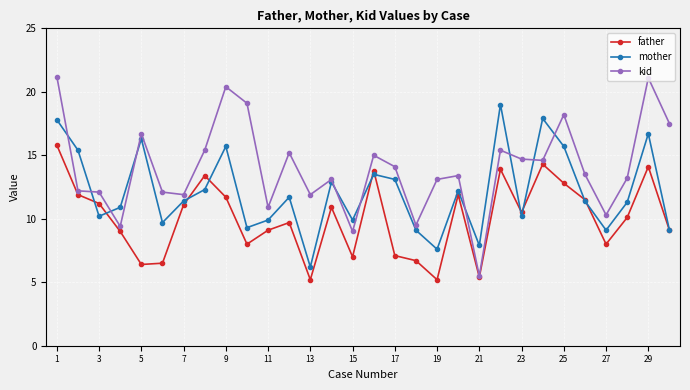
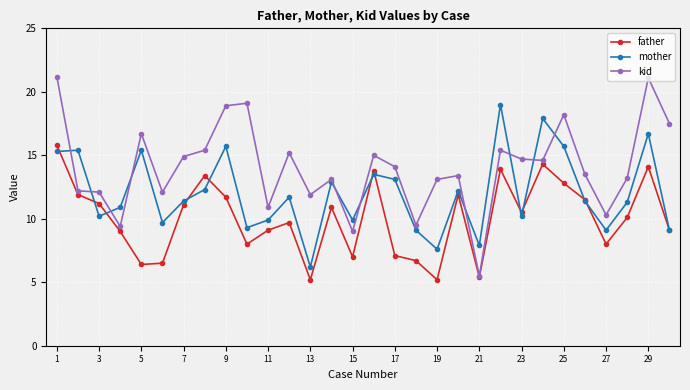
mother, 1: 17.8 -> 15.3
mother, 5: 16.3 -> 15.4
kid, 7: 11.9 -> 14.9
kid, 9: 20.4 -> 18.9
